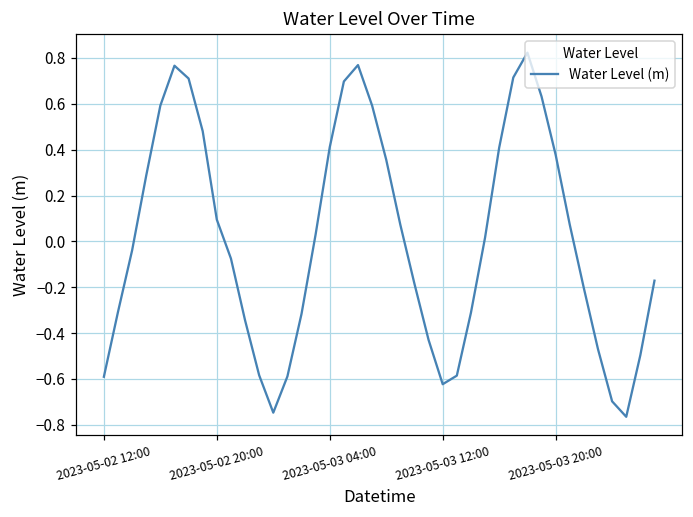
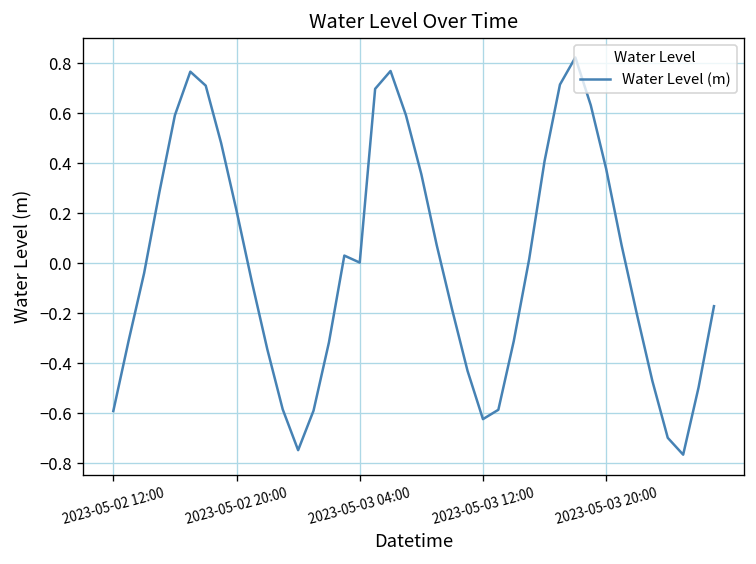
2023-05-02 20:00: 0.09 -> 0.21
2023-05-03 04:00: 0.41 -> 0.00
